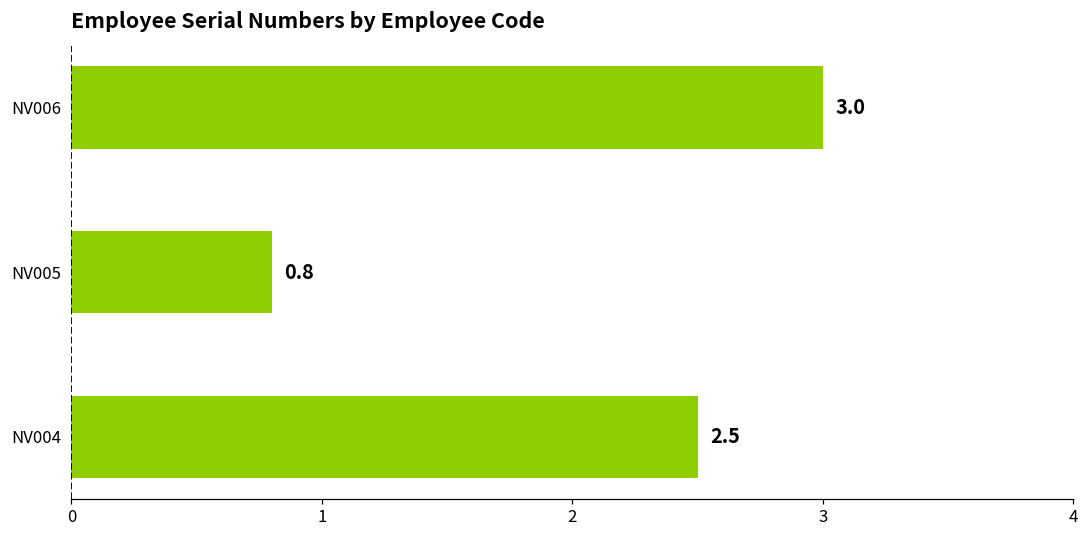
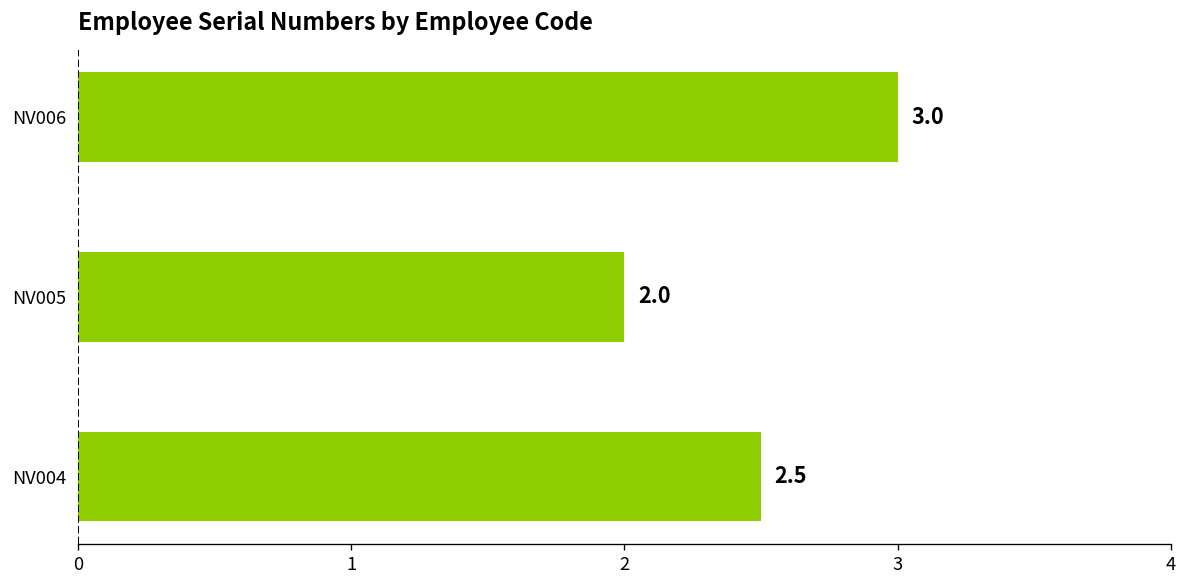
NV005: 0.8 -> 2.0
